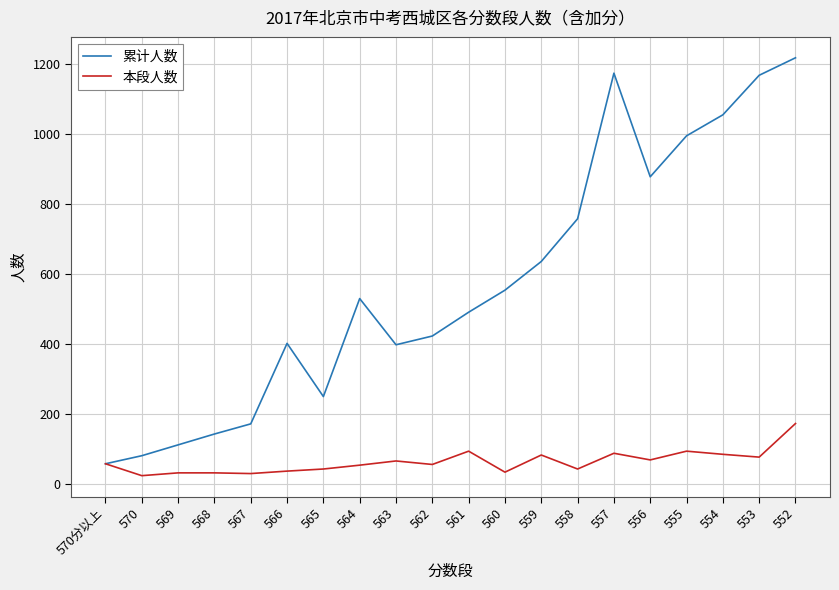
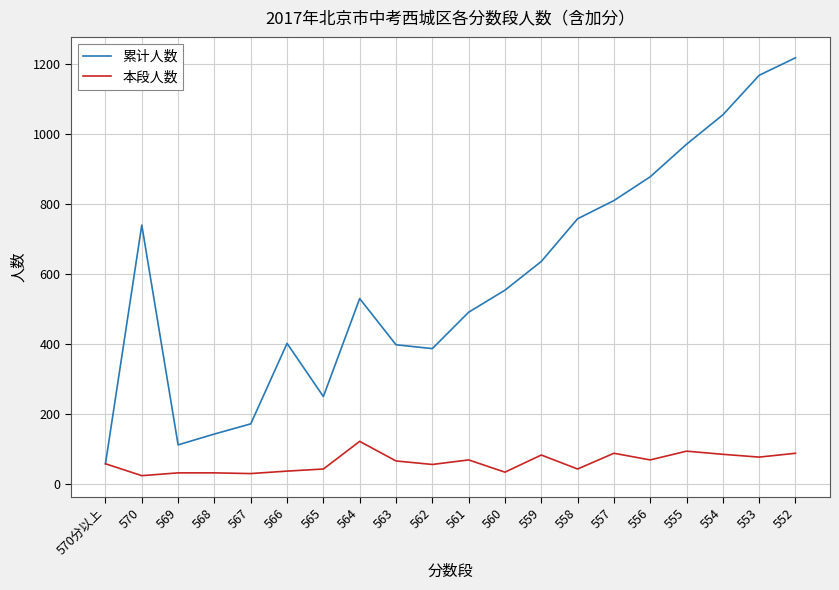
累计人数, 570: 80 -> 740
本段人数, 564: 50 -> 120
累计人数, 562: 420 -> 390
本段人数, 561: 90 -> 70
累计人数, 557: 1170 -> 810
累计人数, 555: 990 -> 970
本段人数, 552: 170 -> 90
